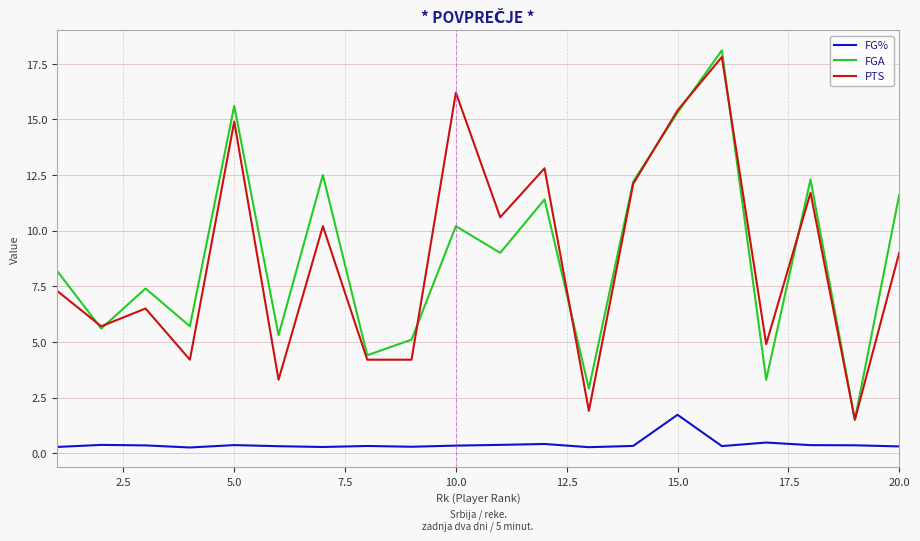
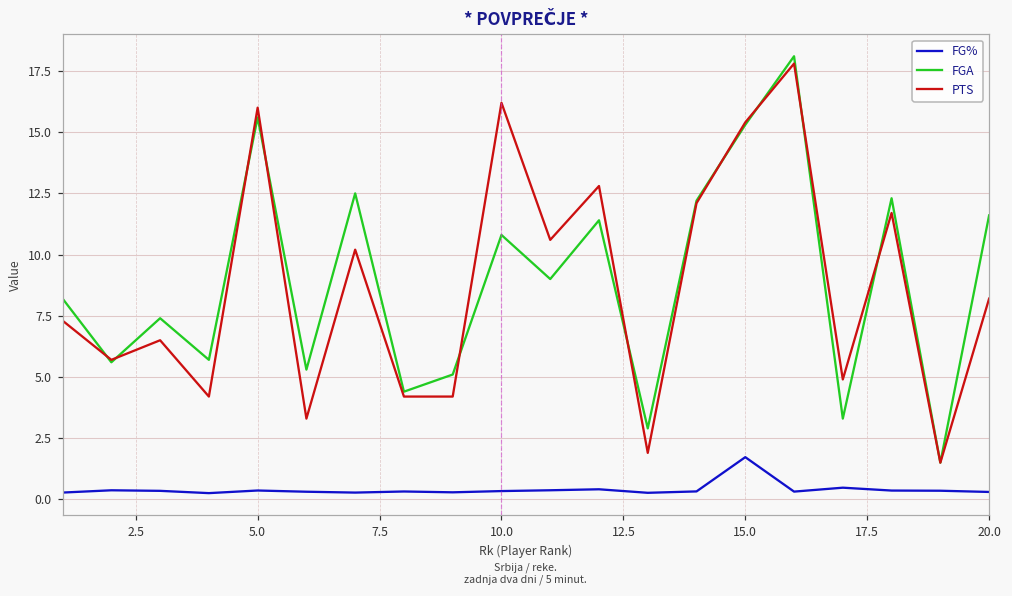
PTS, 5.0: 14.9 -> 16.0
FGA, 10.0: 10.2 -> 10.8
PTS, 20.0: 9.0 -> 8.2
